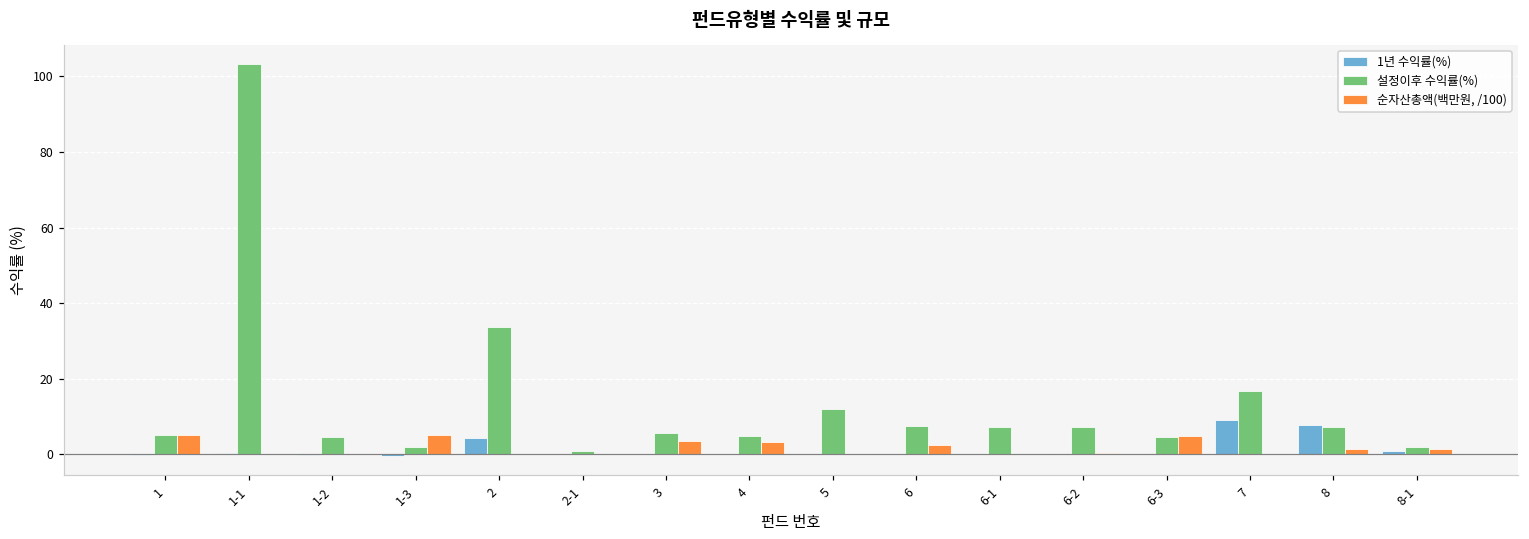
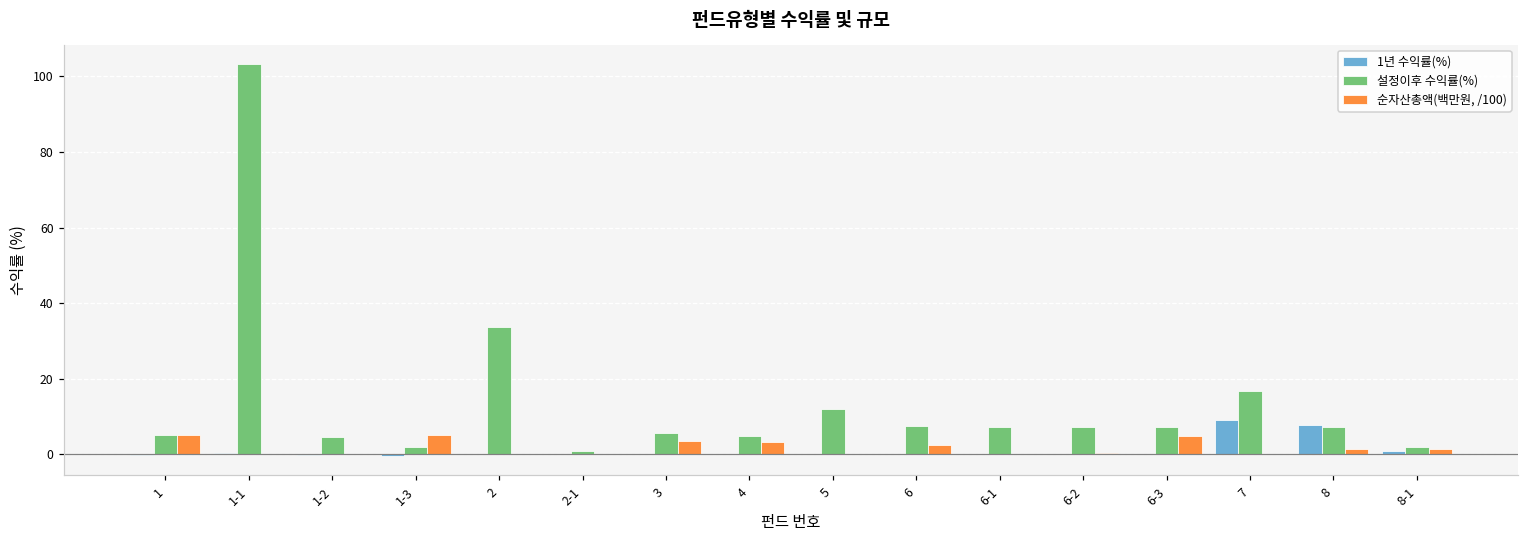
1년 수익률(%), 2: 4 -> 0
설정이후 수익률(%), 6-3: 5 -> 7
